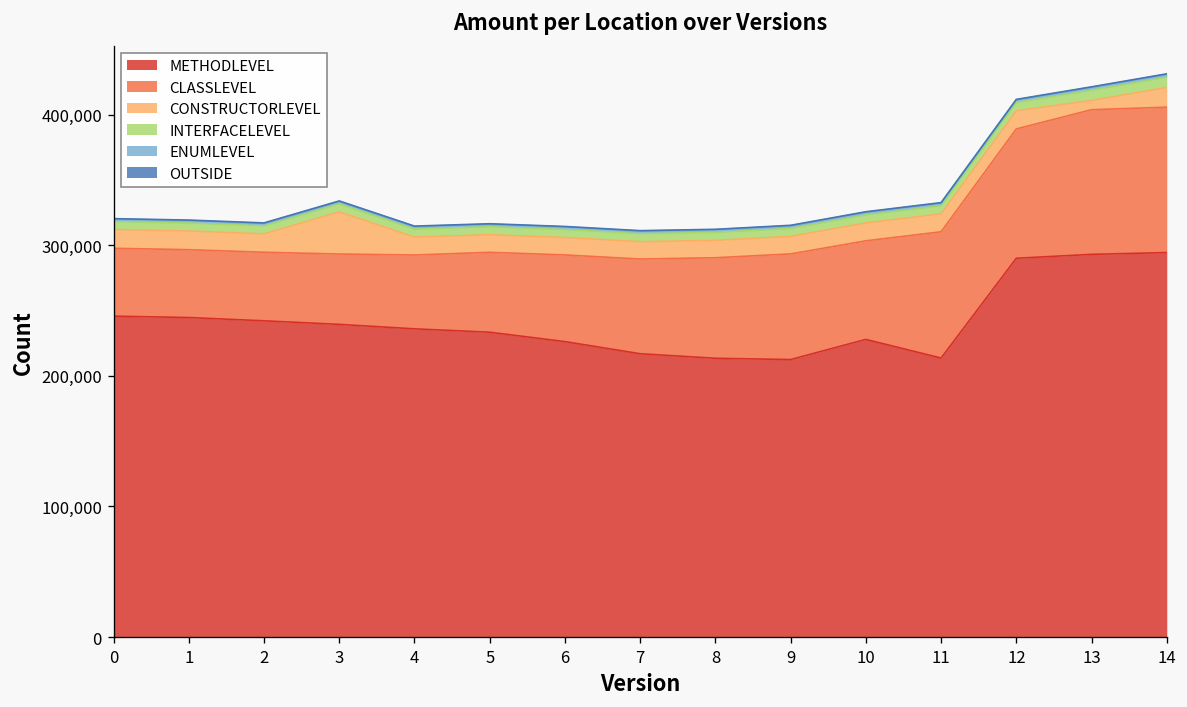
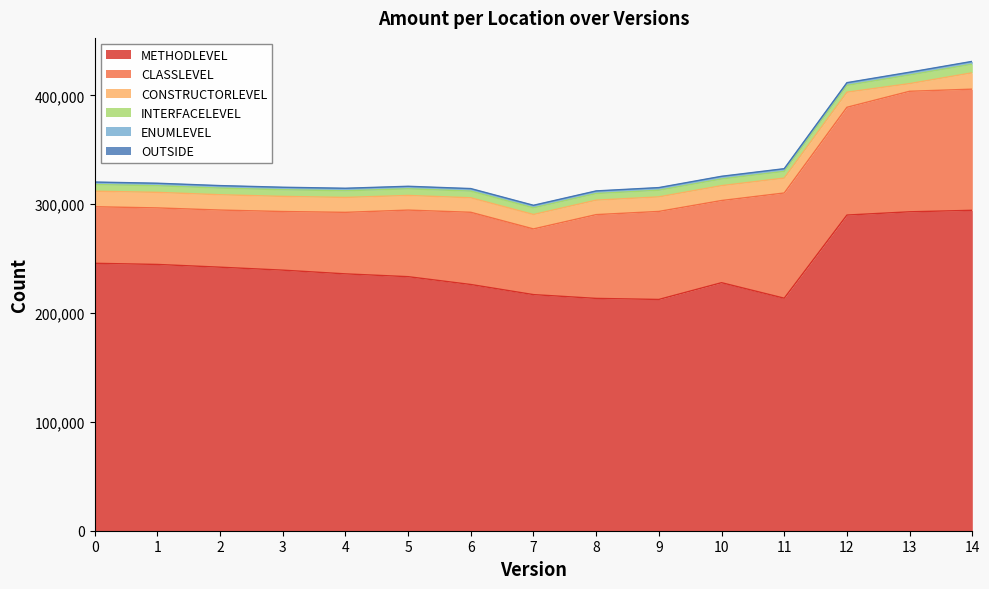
CONSTRUCTORLEVEL, 3: 32,000 -> 14,000
CLASSLEVEL, 7: 73,000 -> 60,000
